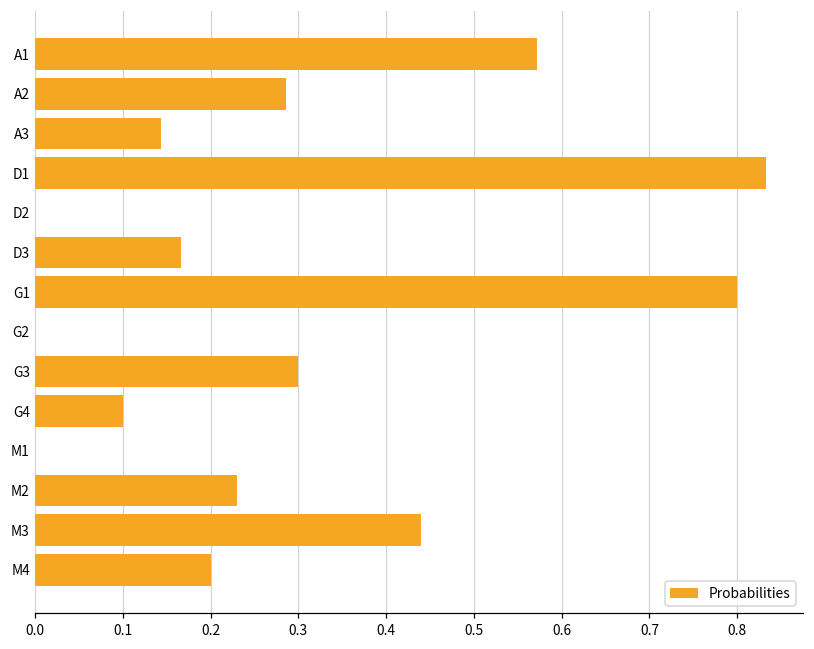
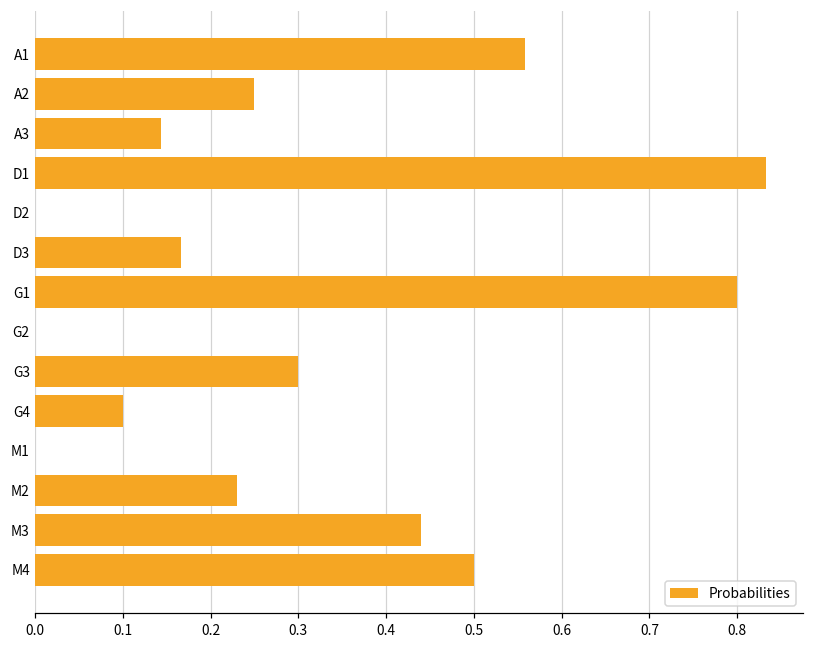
A1: 0.57 -> 0.56
A2: 0.29 -> 0.25
M4: 0.2 -> 0.5
